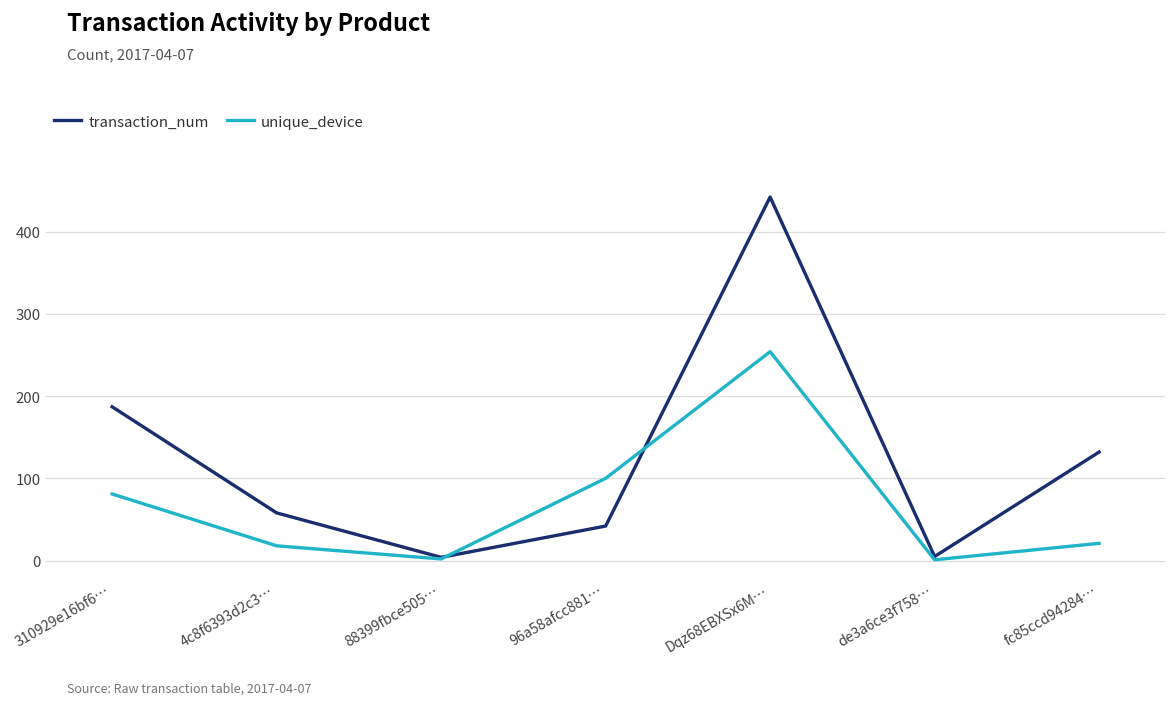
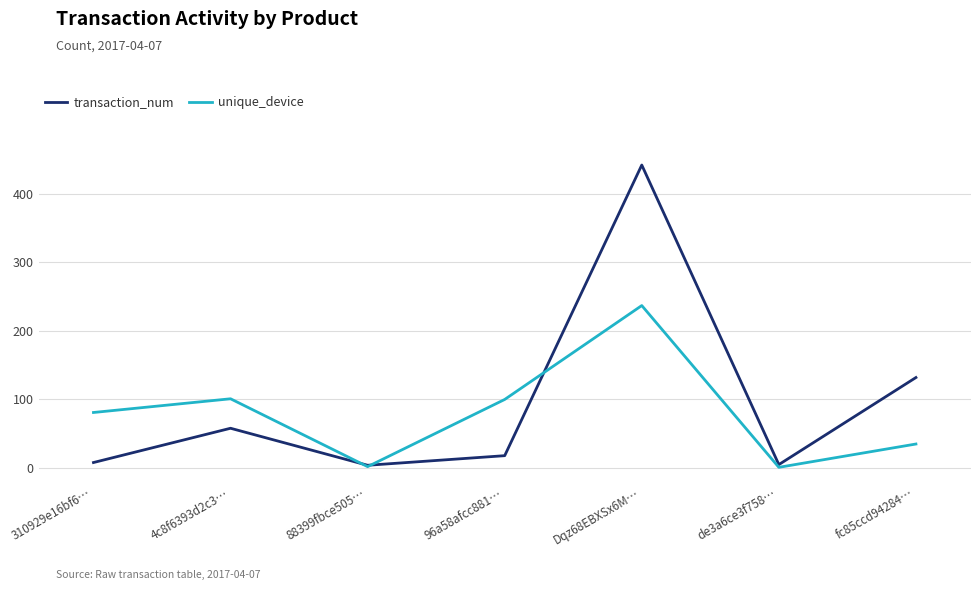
transaction_num, 310929e16bf6…: 190 -> 10
unique_device, 4c8f6393d2c3…: 20 -> 100
transaction_num, 96a58afcc881…: 40 -> 20
unique_device, Dqz68EBXSx6M…: 250 -> 240
unique_device, fc85ccd94284…: 20 -> 40
